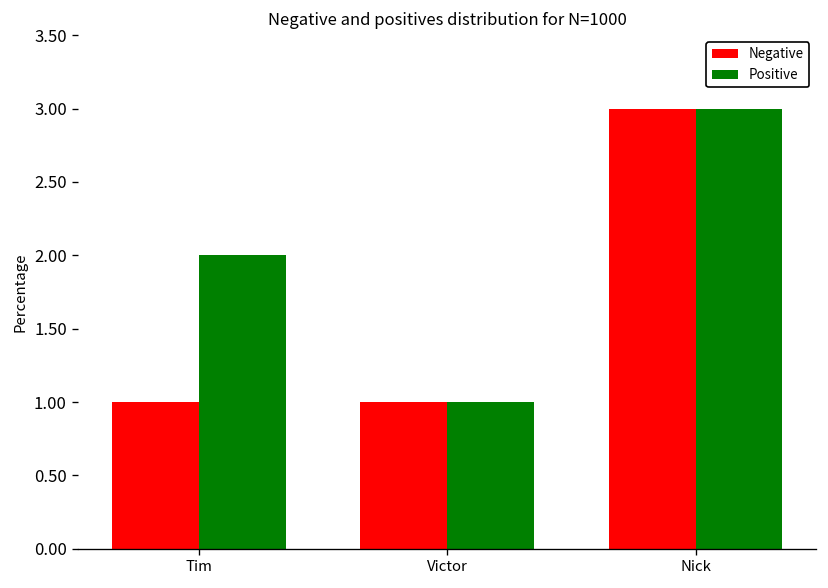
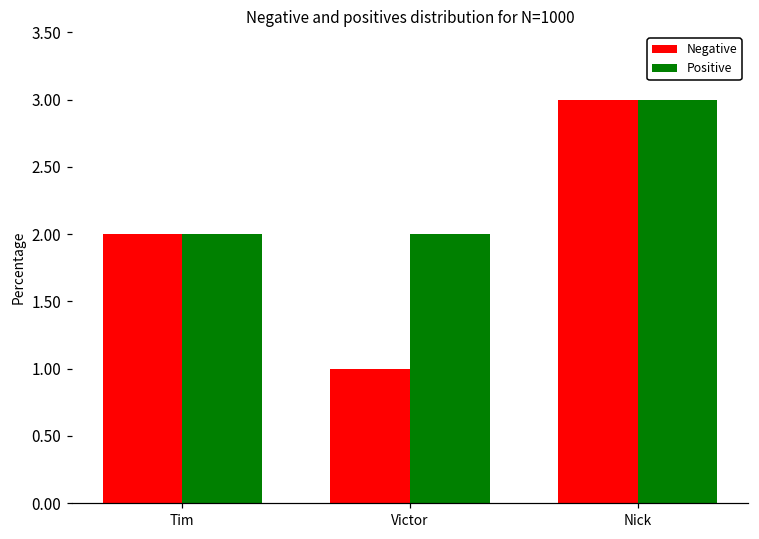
Negative, Tim: 1 -> 2
Positive, Victor: 1 -> 2
